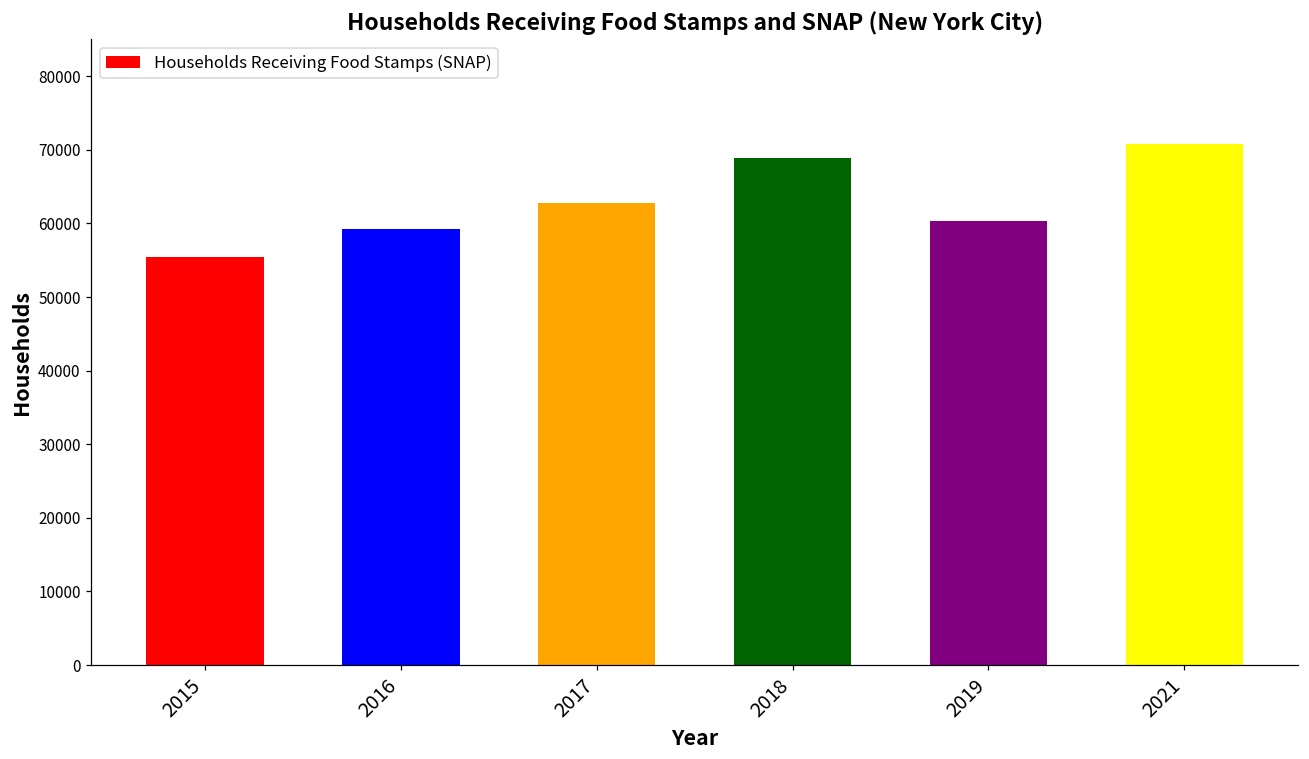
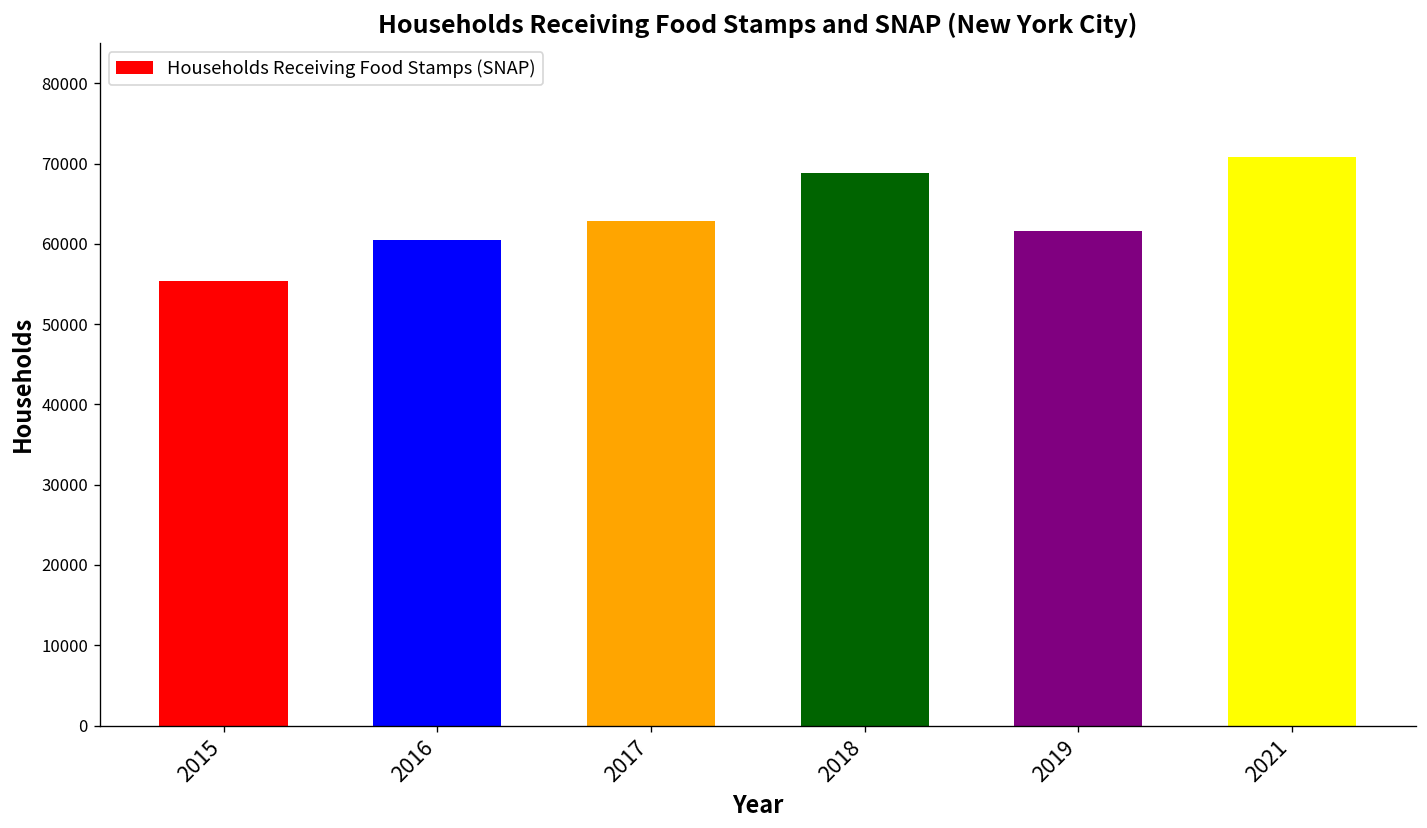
2016: 59000 -> 60000
2019: 60000 -> 62000
